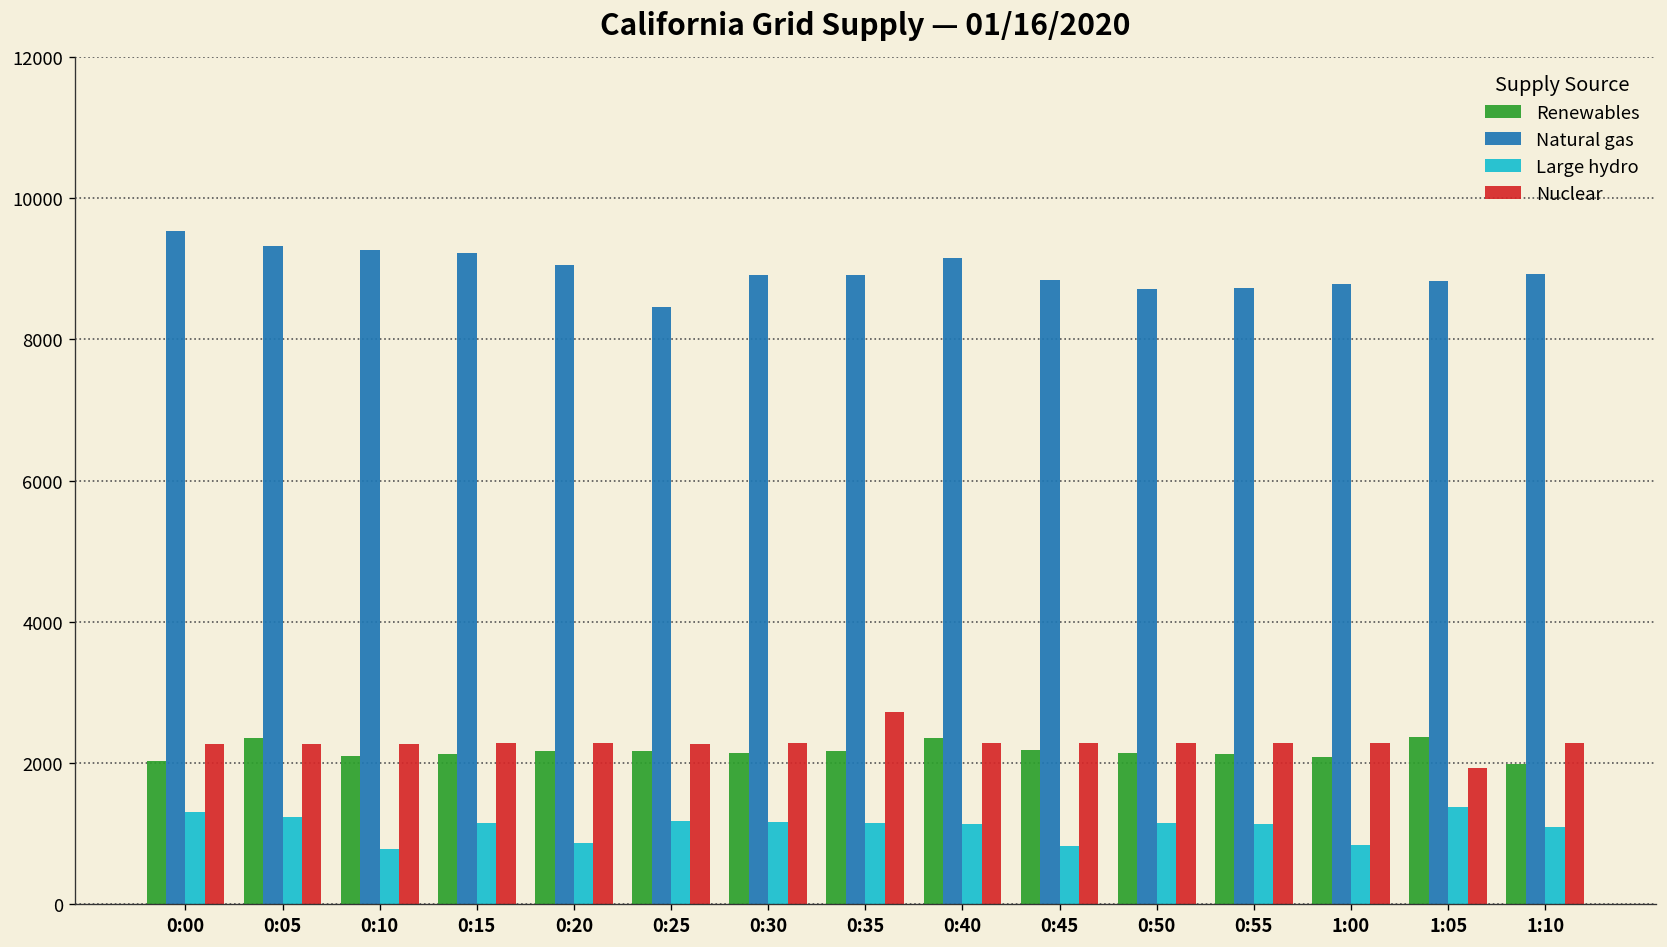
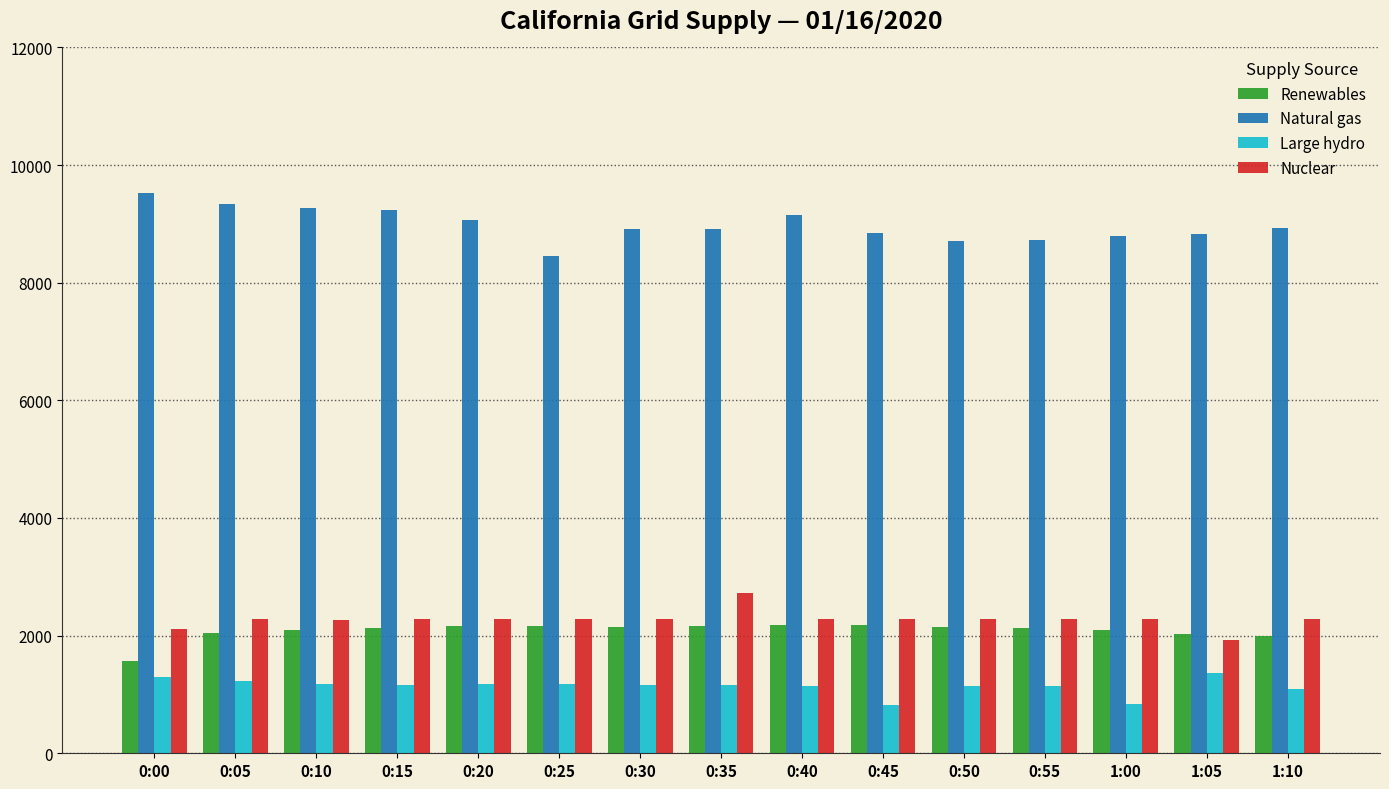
Renewables, 0:00: 2000 -> 1600
Nuclear, 0:00: 2300 -> 2100
Renewables, 0:05: 2400 -> 2000
Large hydro, 0:10: 800 -> 1200
Large hydro, 0:20: 900 -> 1200
Renewables, 0:40: 2400 -> 2200
Renewables, 1:05: 2400 -> 2000
